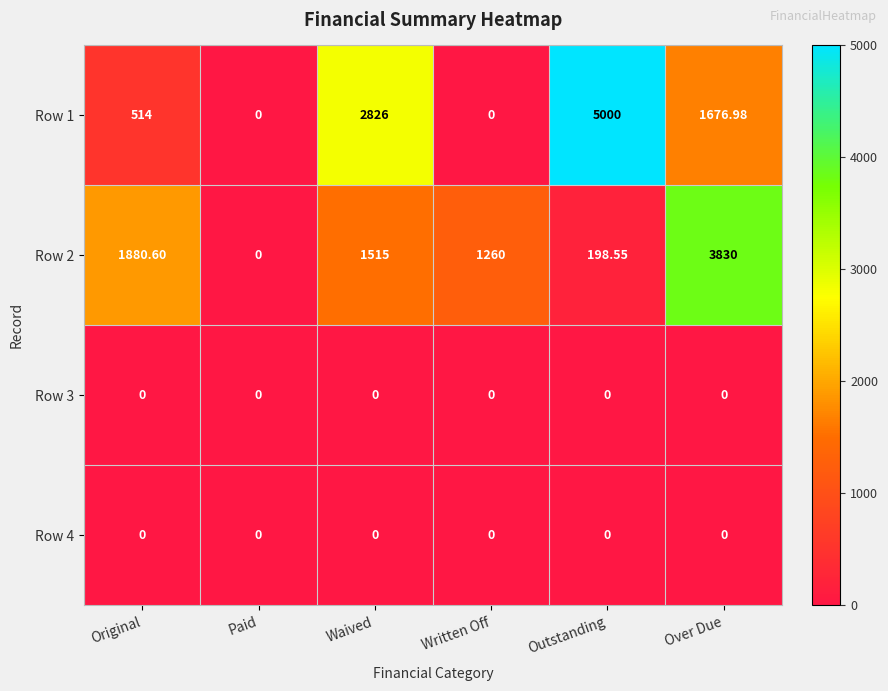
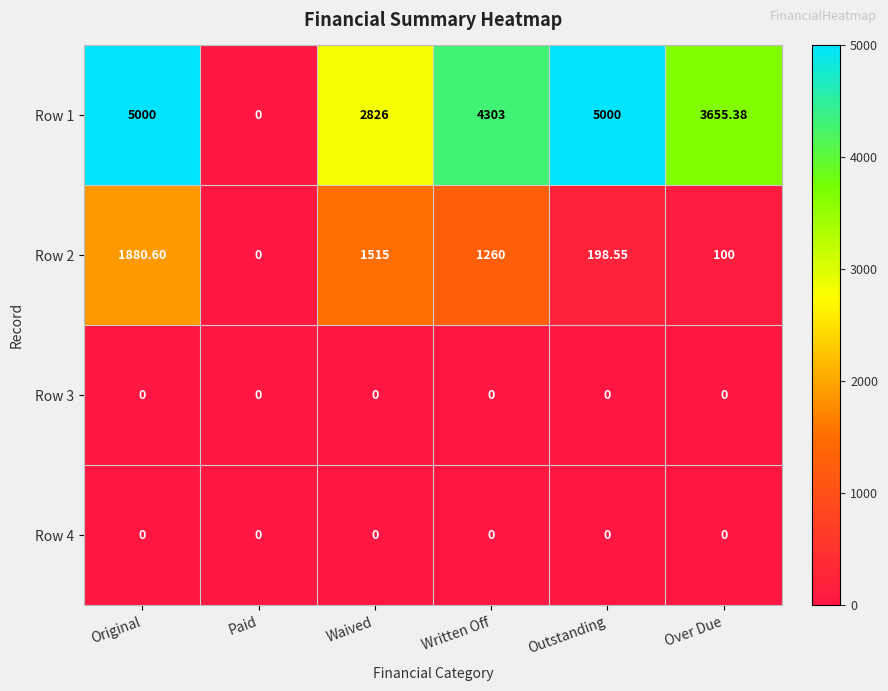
Row 1, Original: 514 -> 5000
Row 1, Written Off: 0 -> 4303
Row 1, Over Due: 1676.98 -> 3655.38
Row 2, Over Due: 3830 -> 100
